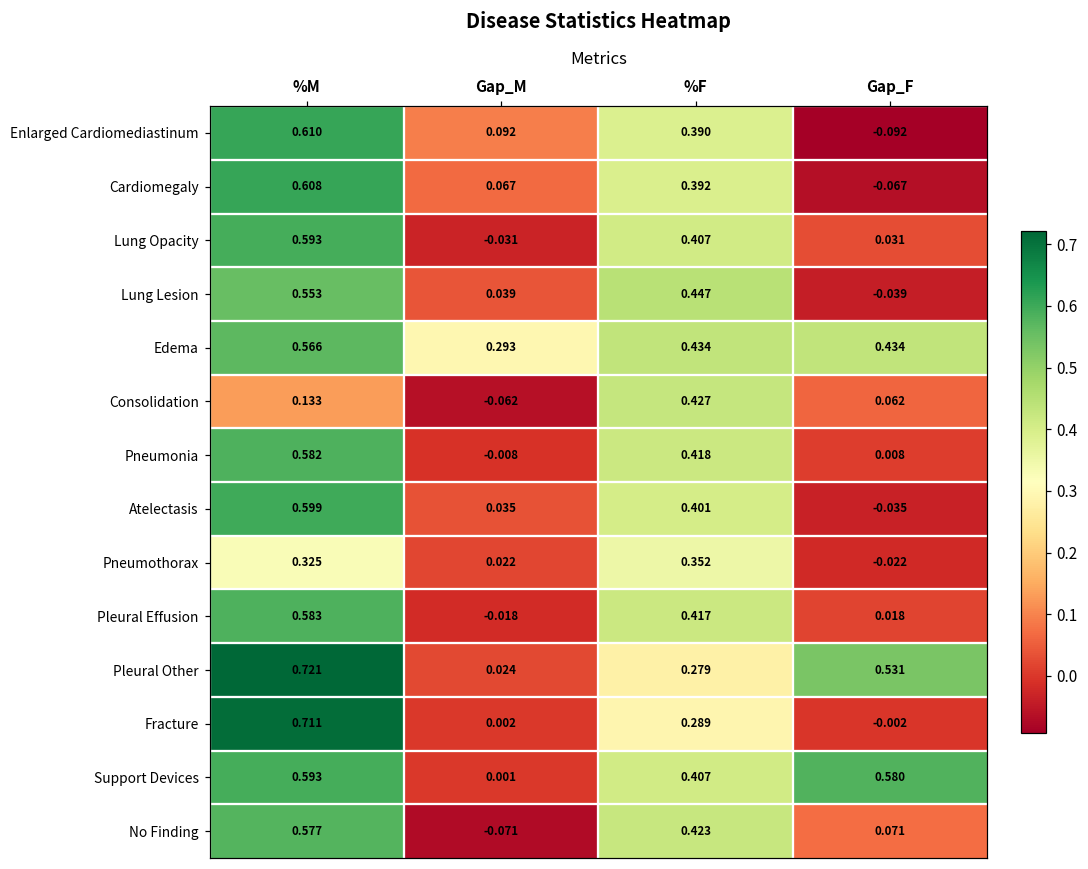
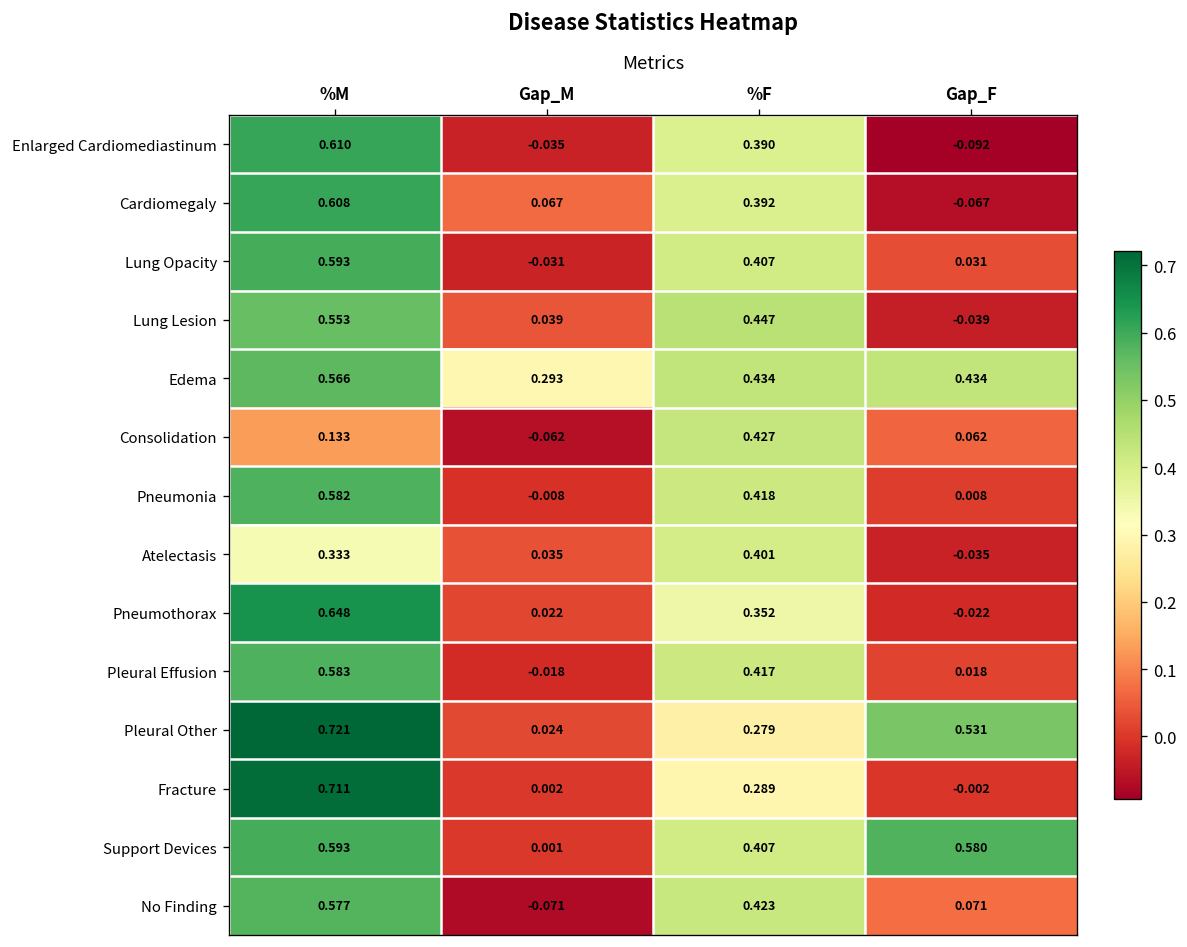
Enlarged Cardiomediastinum, Gap_M: 0.092 -> -0.035
Atelectasis, %M: 0.599 -> 0.333
Pneumothorax, %M: 0.325 -> 0.648
